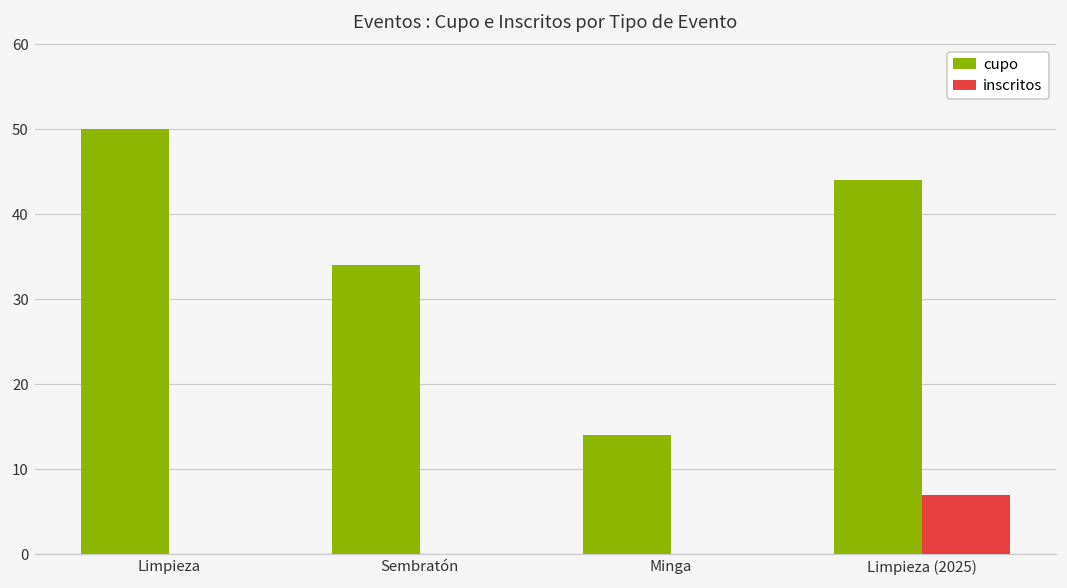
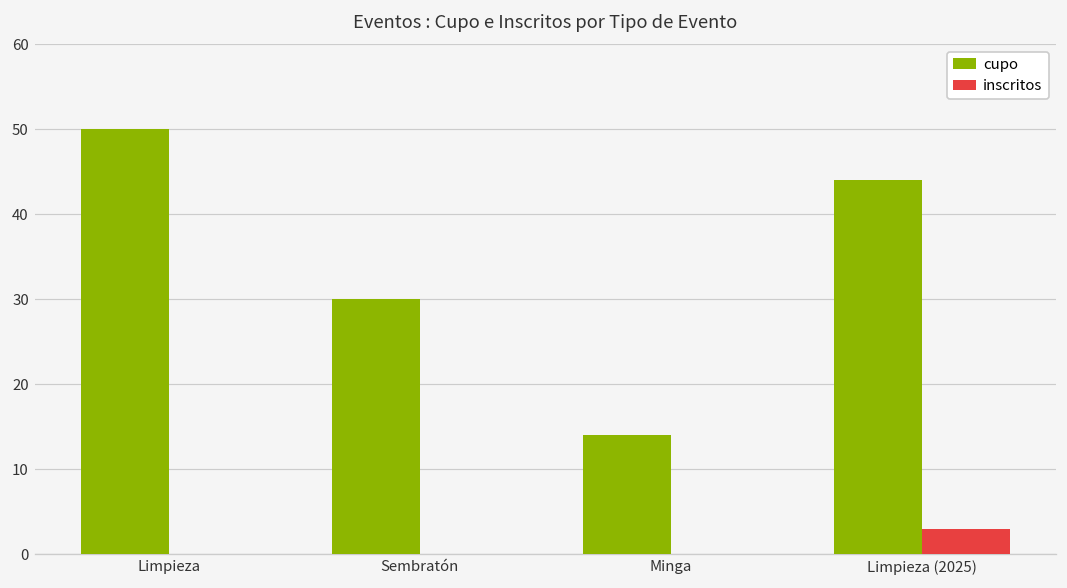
cupo, Sembratón: 34 -> 30
inscritos, Limpieza (2025): 7 -> 3
